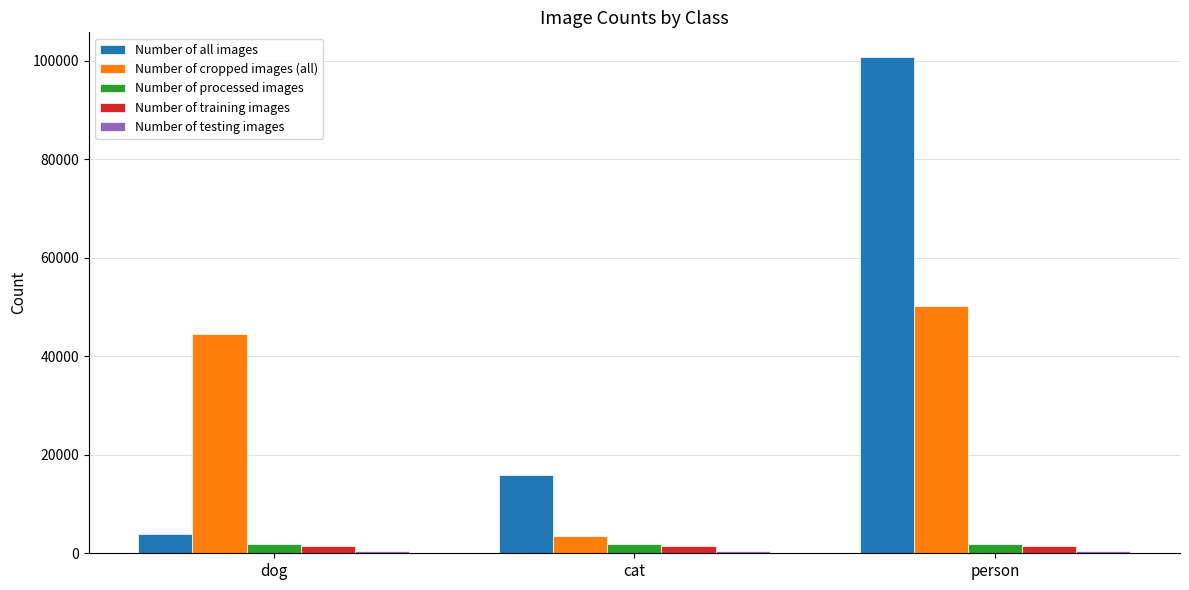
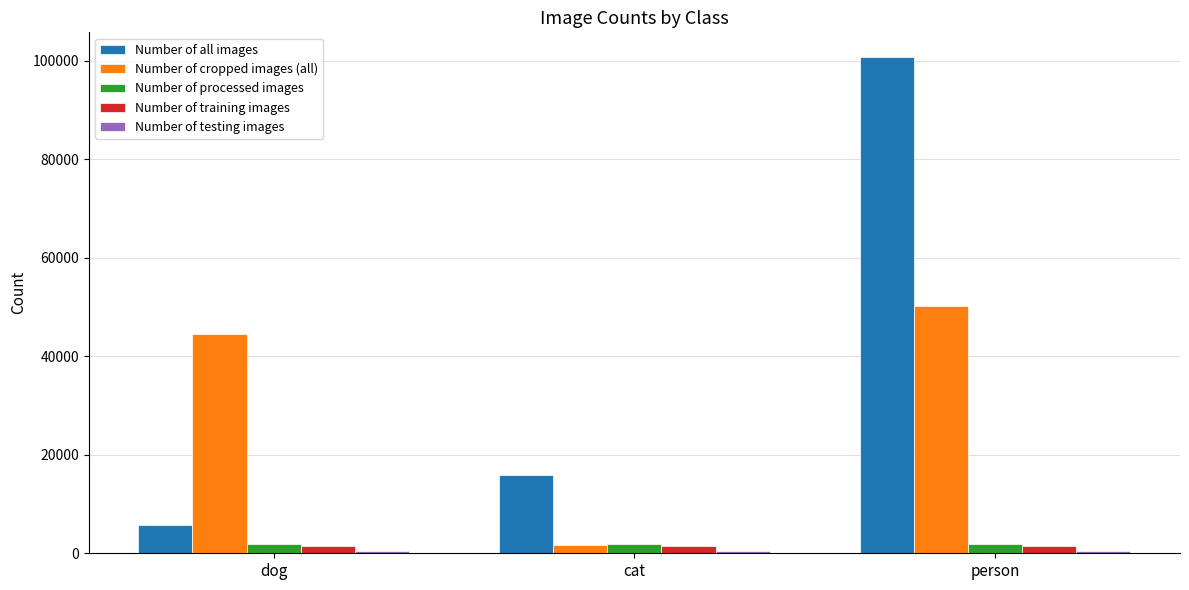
Number of all images, dog: 4000 -> 6000
Number of cropped images (all), cat: 3000 -> 2000
